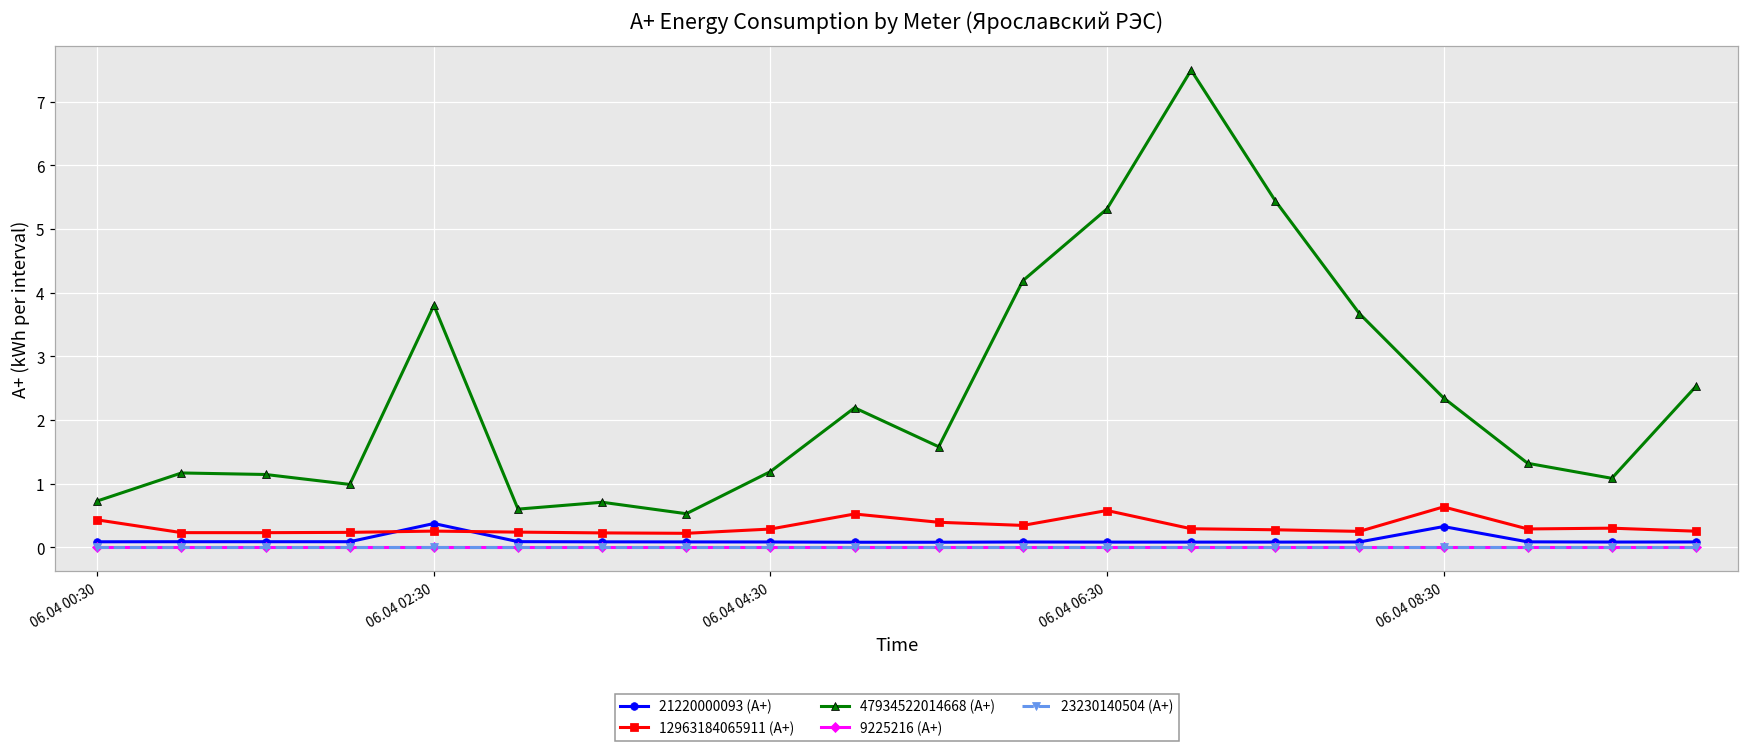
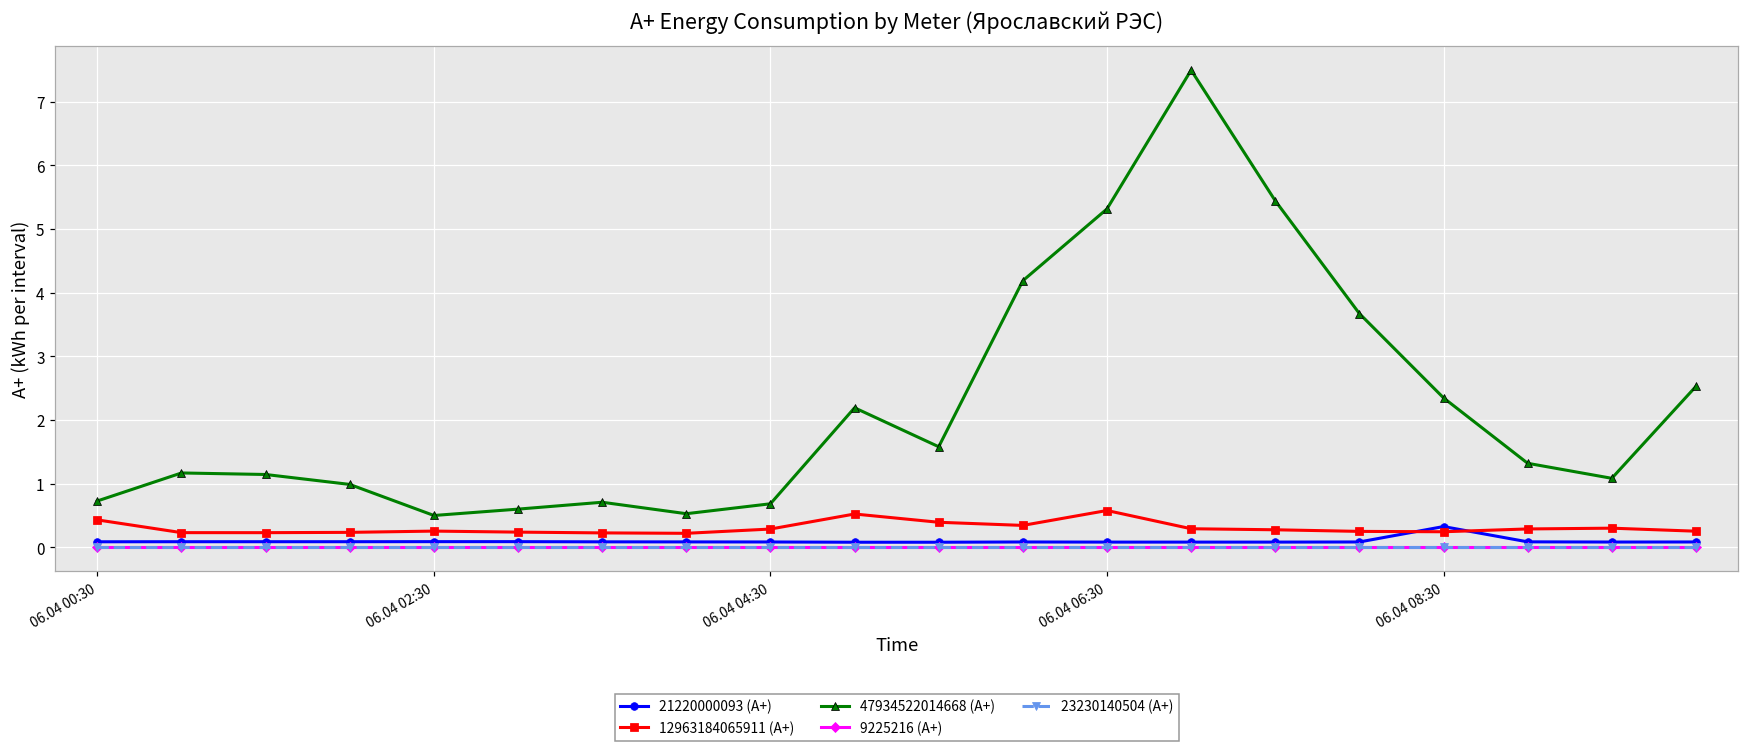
21220000093 (А+), 06.04 02:30: 0.4 -> 0.1
47934522014668 (А+), 06.04 02:30: 3.8 -> 0.5
47934522014668 (А+), 06.04 04:30: 1.2 -> 0.7
12963184065911 (А+), 06.04 08:30: 0.6 -> 0.2
